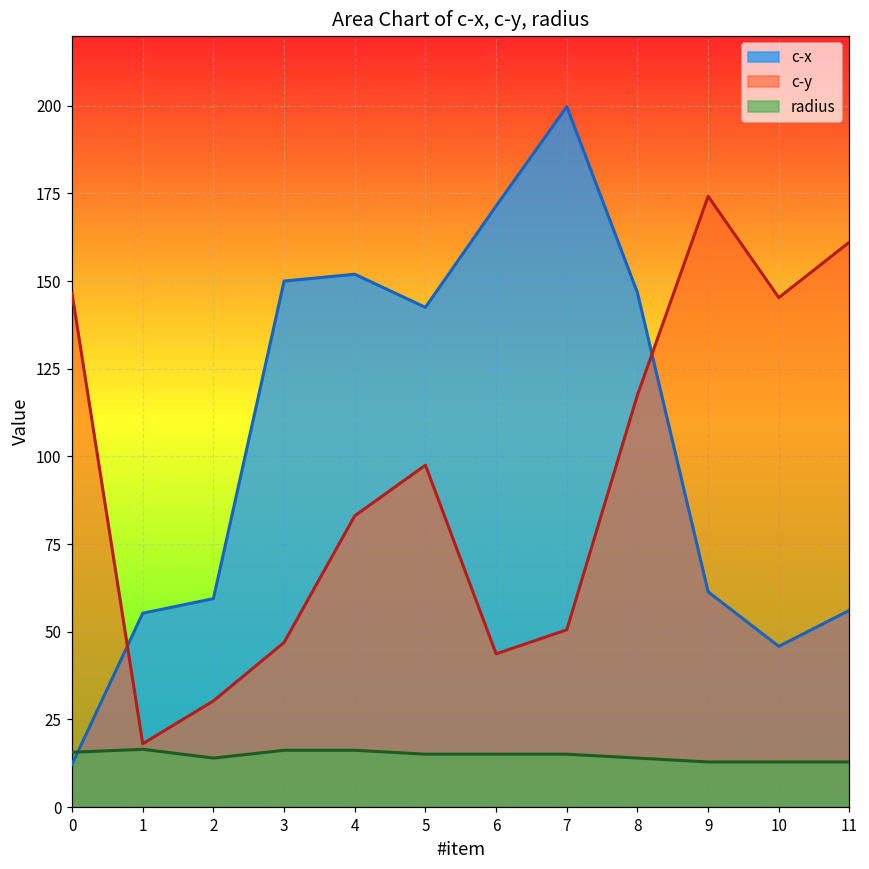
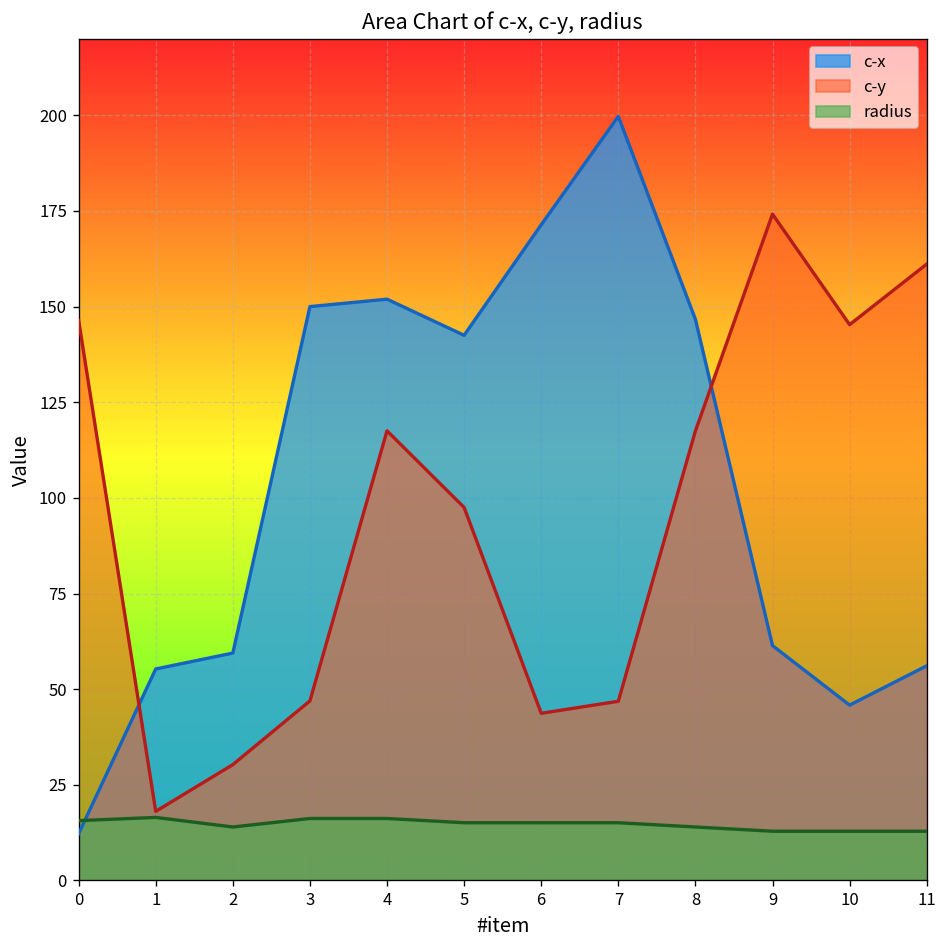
c-y, 4: 83 -> 118
c-y, 7: 51 -> 47
